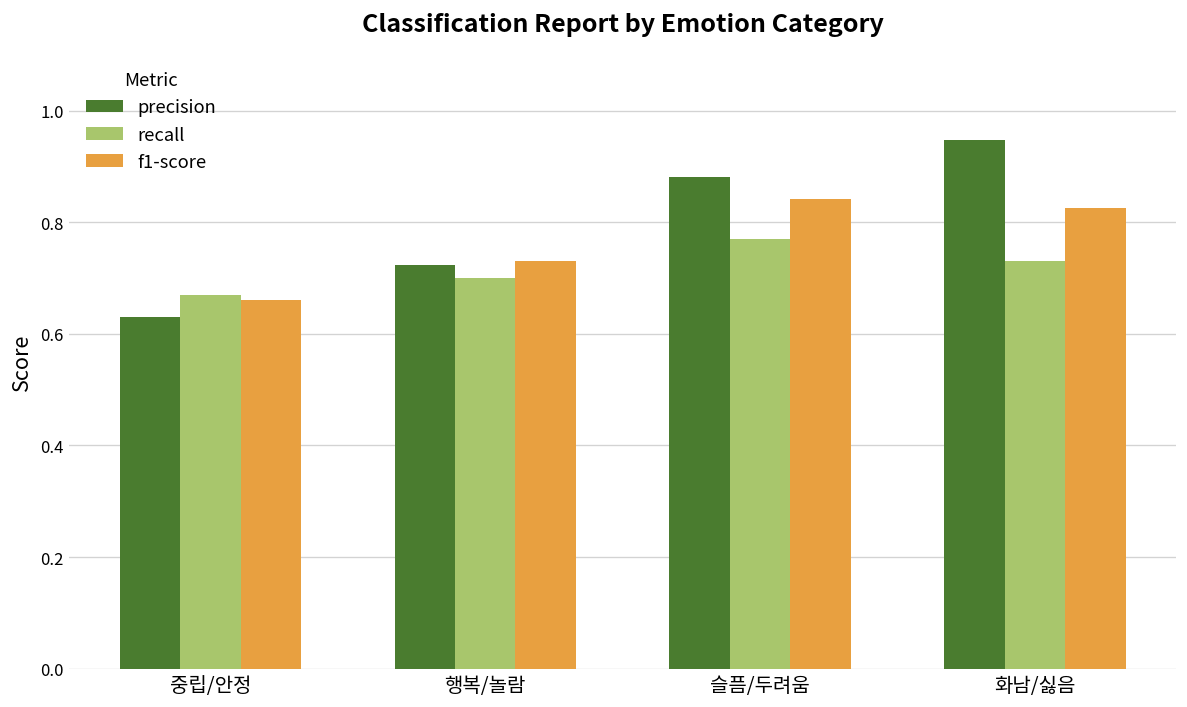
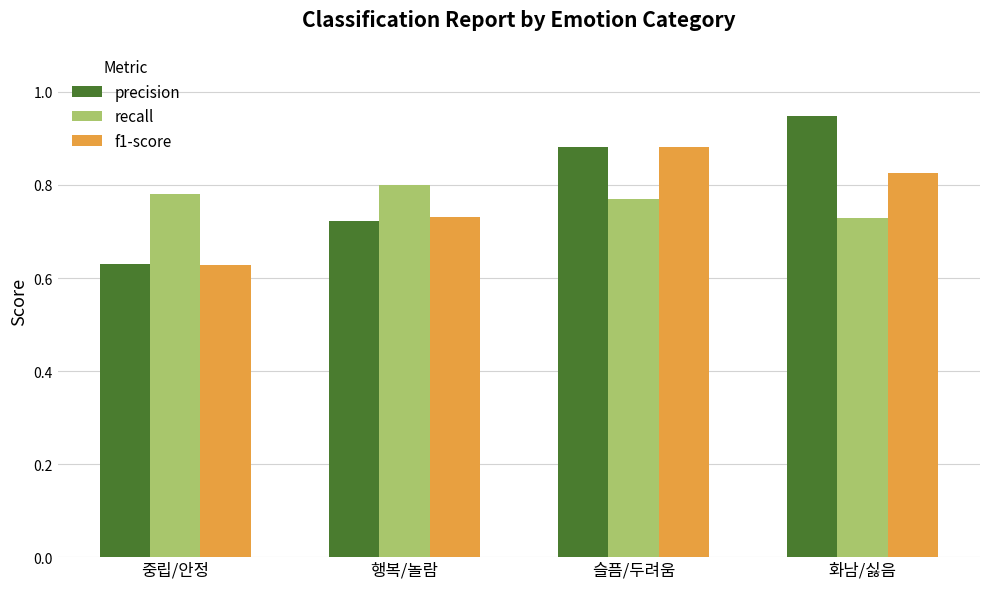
recall, 중립/안정: 0.67 -> 0.78
f1-score, 중립/안정: 0.66 -> 0.63
recall, 행복/놀람: 0.7 -> 0.8
f1-score, 슬픔/두려움: 0.84 -> 0.88
